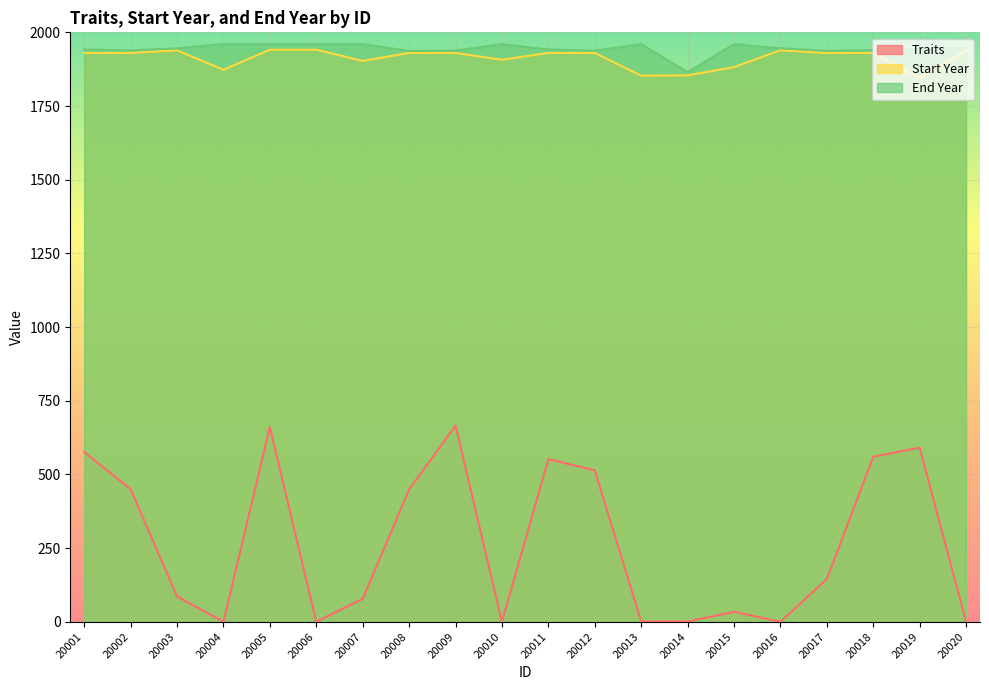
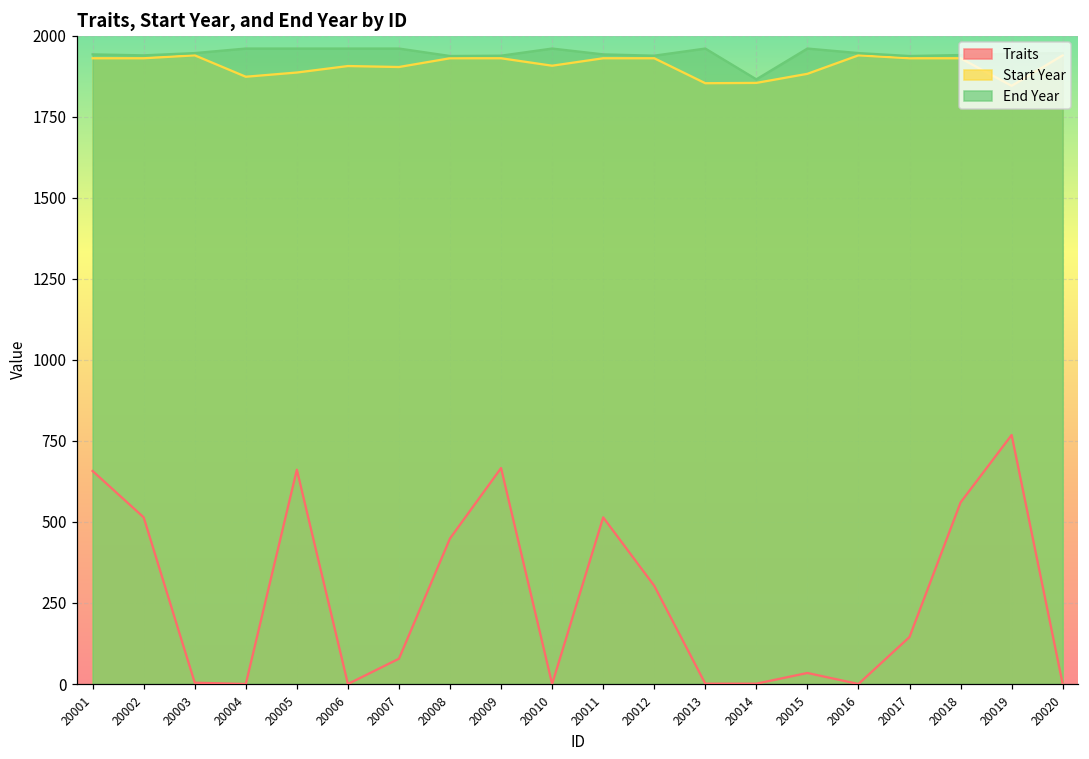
Traits, 20001: 580 -> 660
Traits, 20002: 450 -> 510
Traits, 20003: 90 -> 0
Start Year, 20005: 1940 -> 1890
Start Year, 20006: 1940 -> 1910
Traits, 20011: 550 -> 510
Traits, 20012: 510 -> 300
Traits, 20019: 590 -> 770
